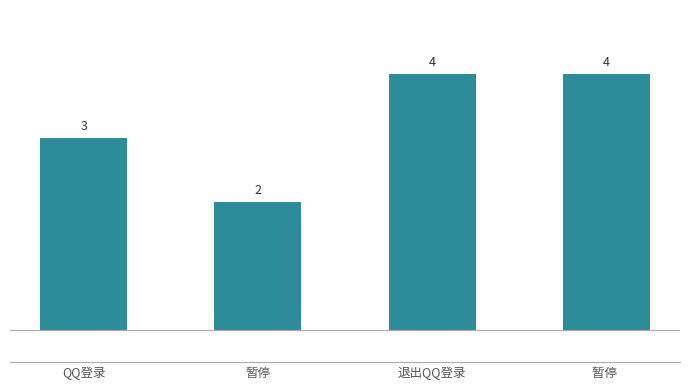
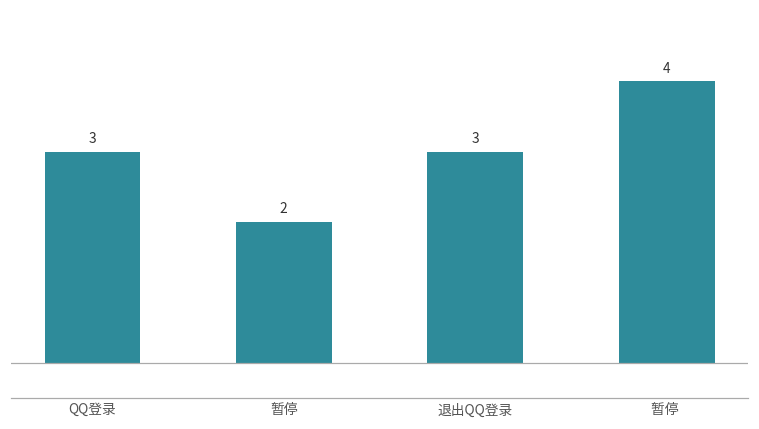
退出QQ登录: 4 -> 3
